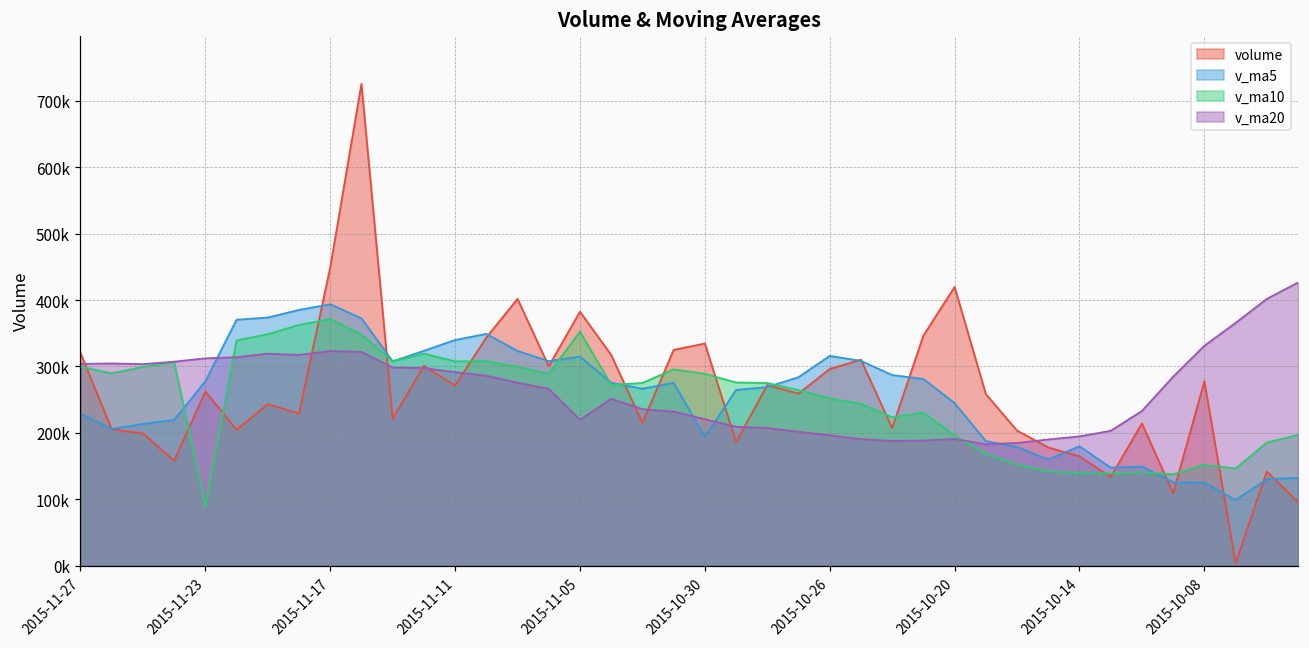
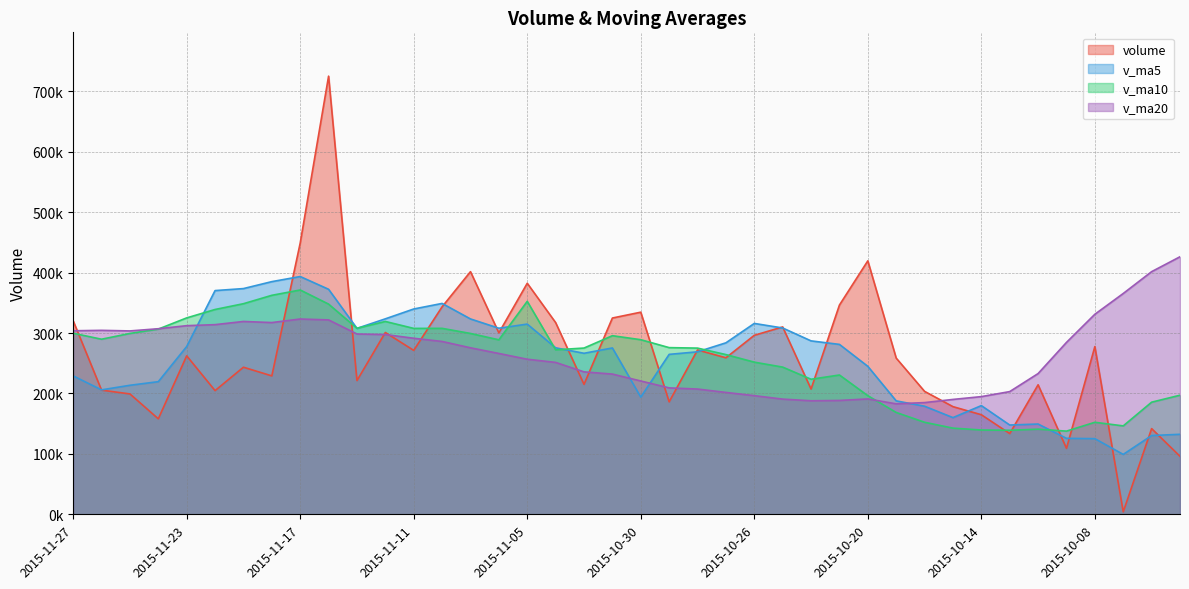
v_ma10, 2015-11-23: 90000 -> 330000
v_ma20, 2015-11-05: 220000 -> 260000
